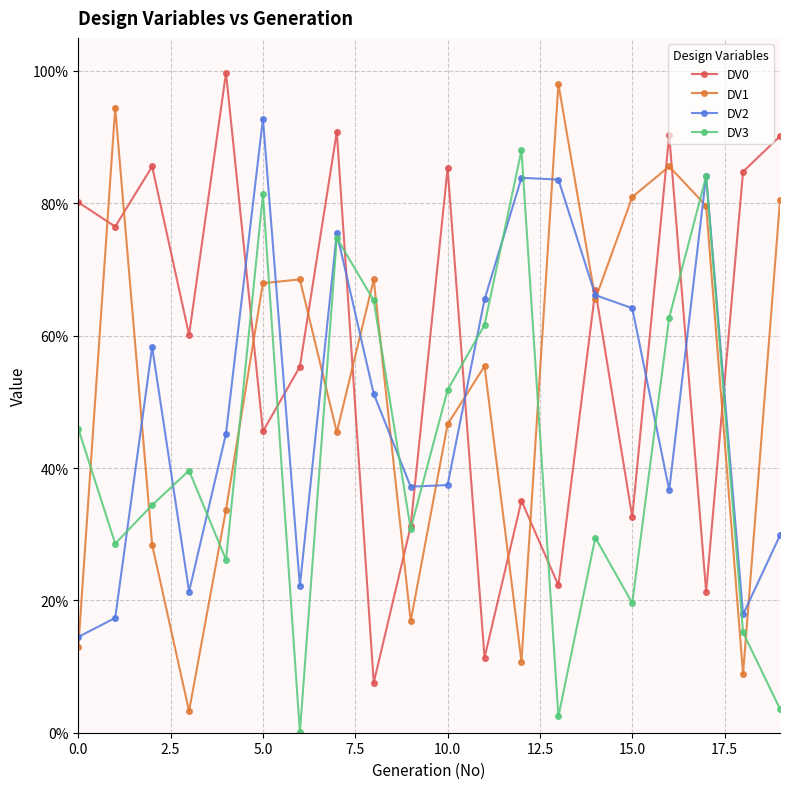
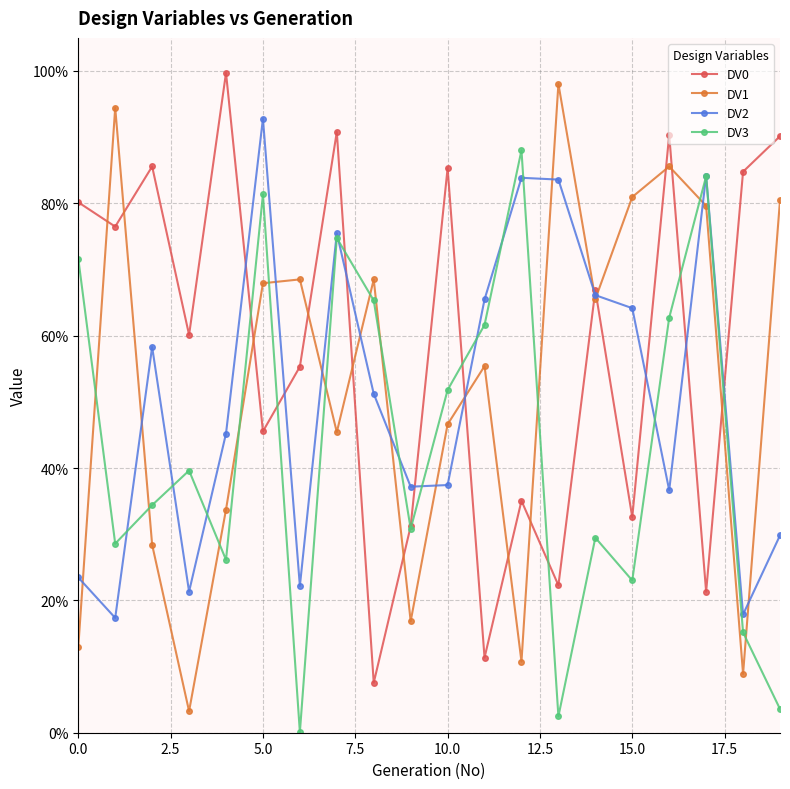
DV2, 0.0: 14% -> 23%
DV3, 0.0: 46% -> 72%
DV3, 15.0: 20% -> 23%
